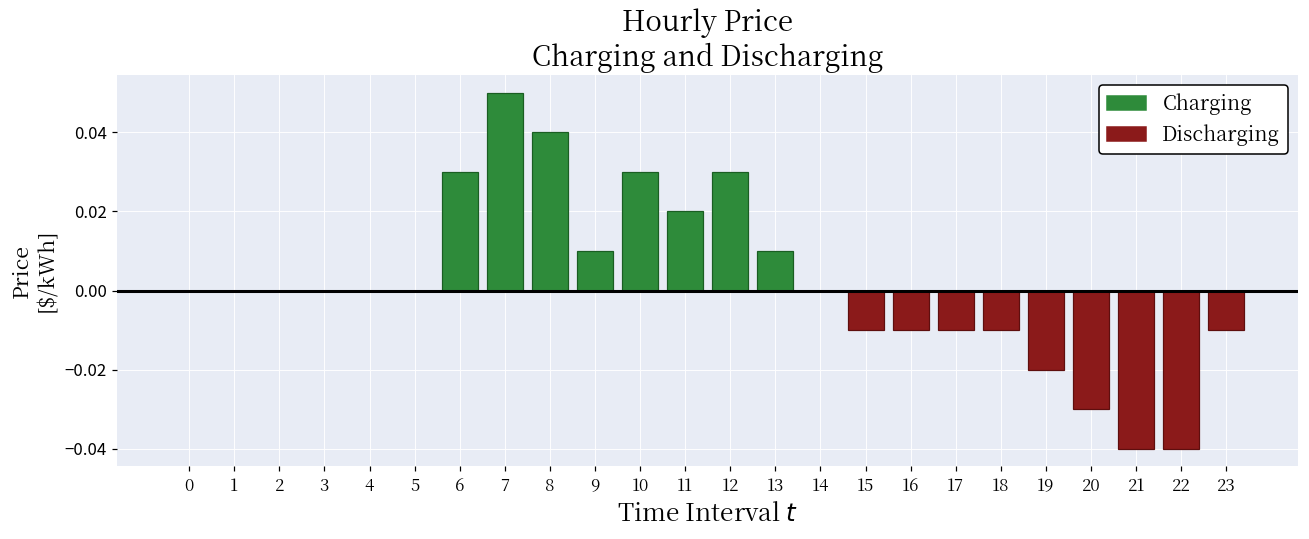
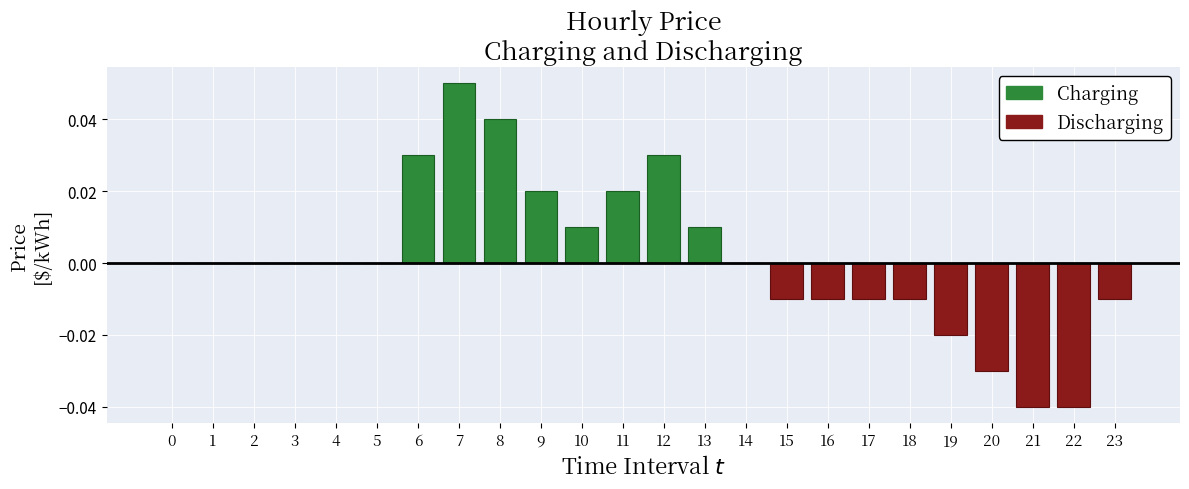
Charging, 9: 0.01 -> 0.02
Charging, 10: 0.03 -> 0.01
